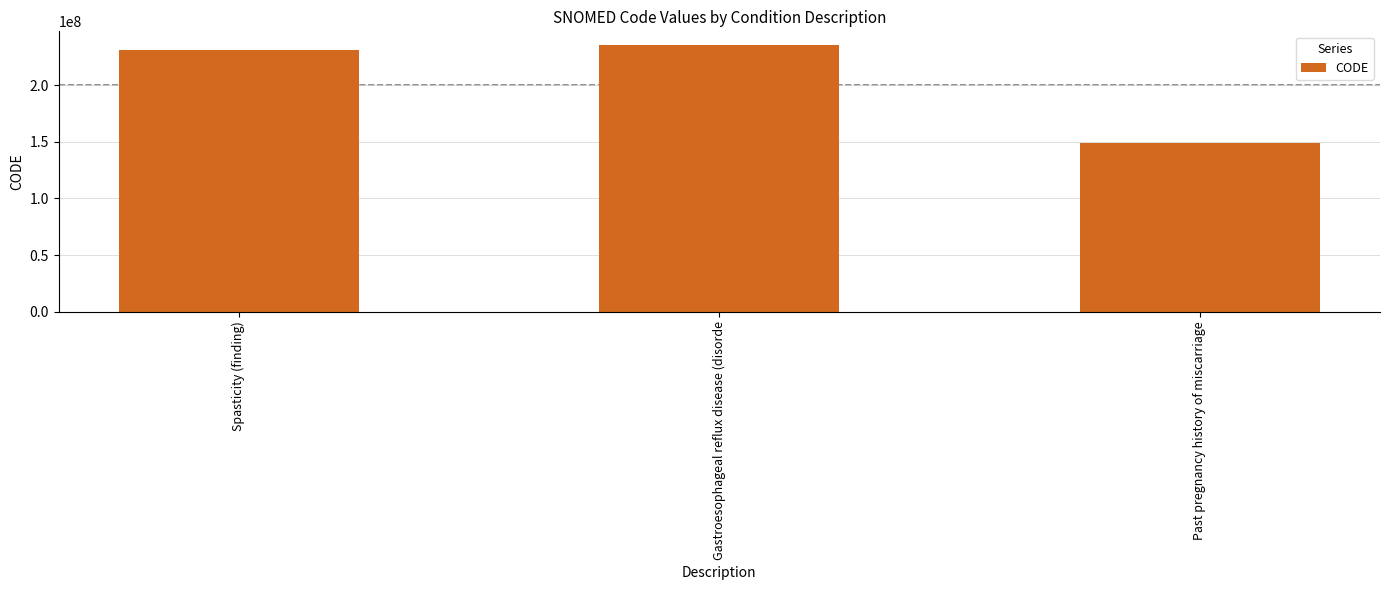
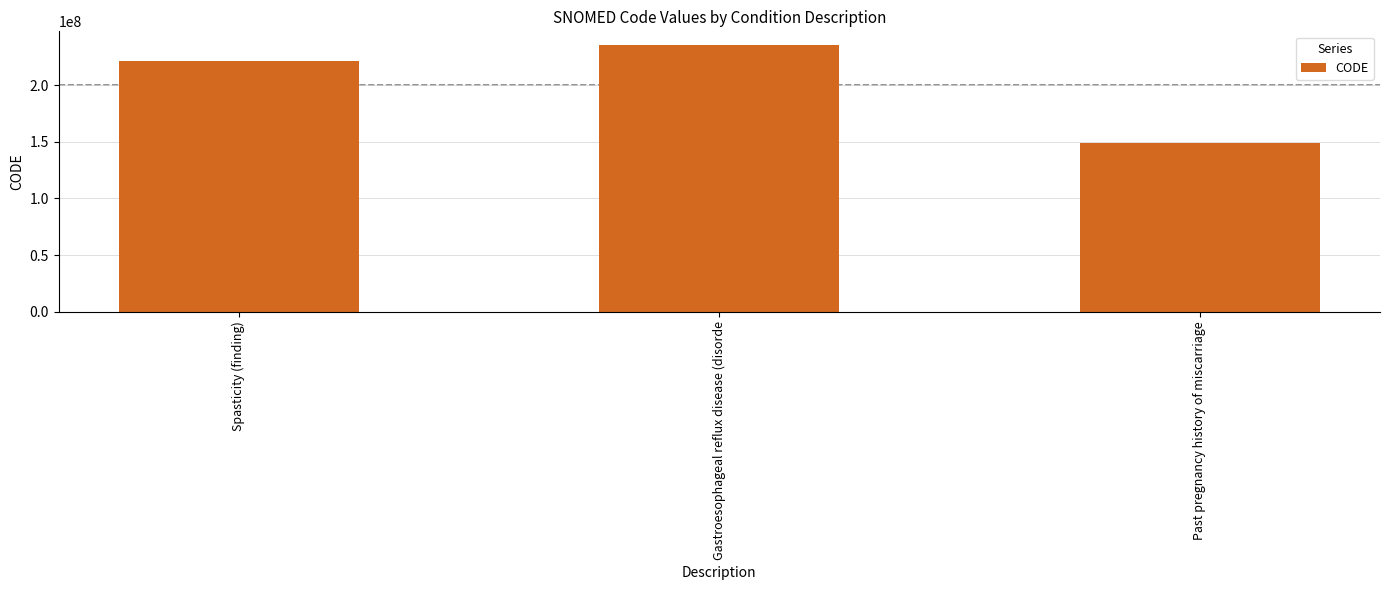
Spasticity (finding): 231000000 -> 221000000
